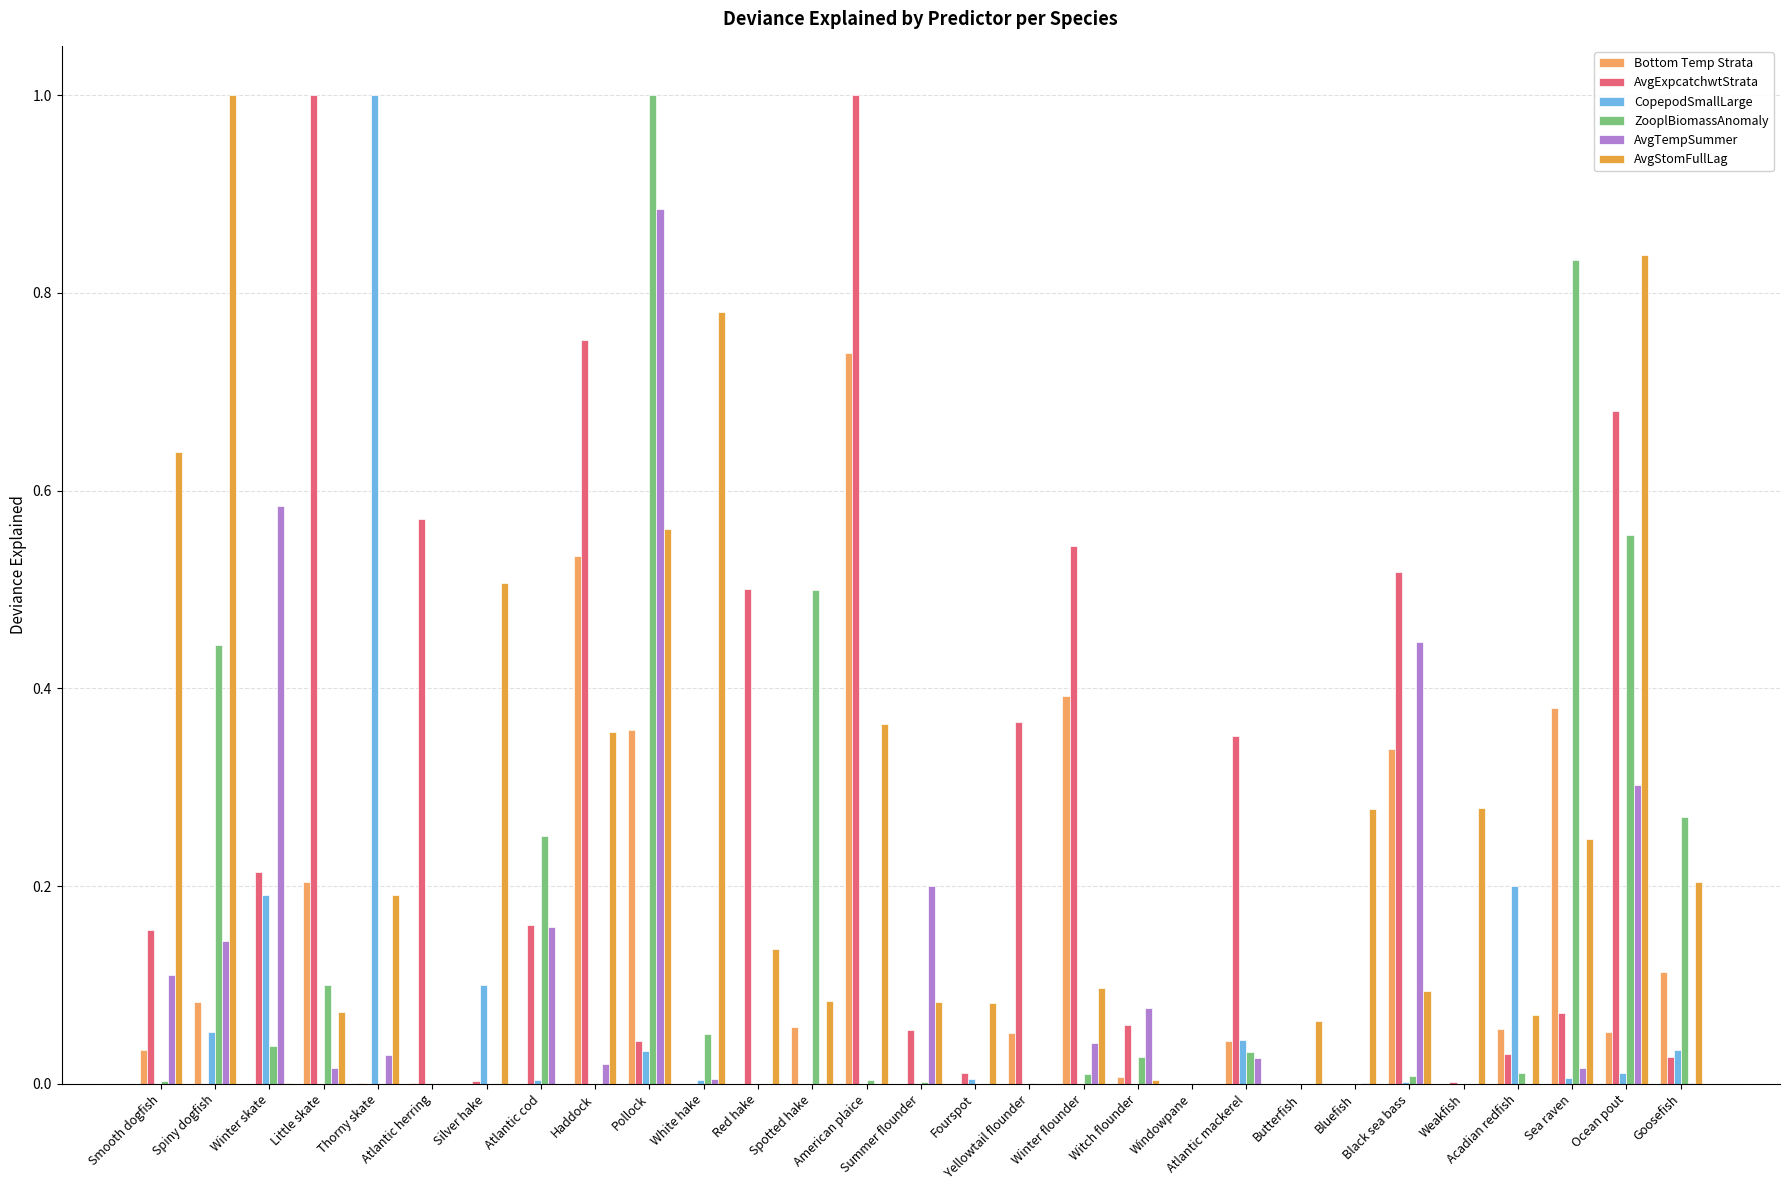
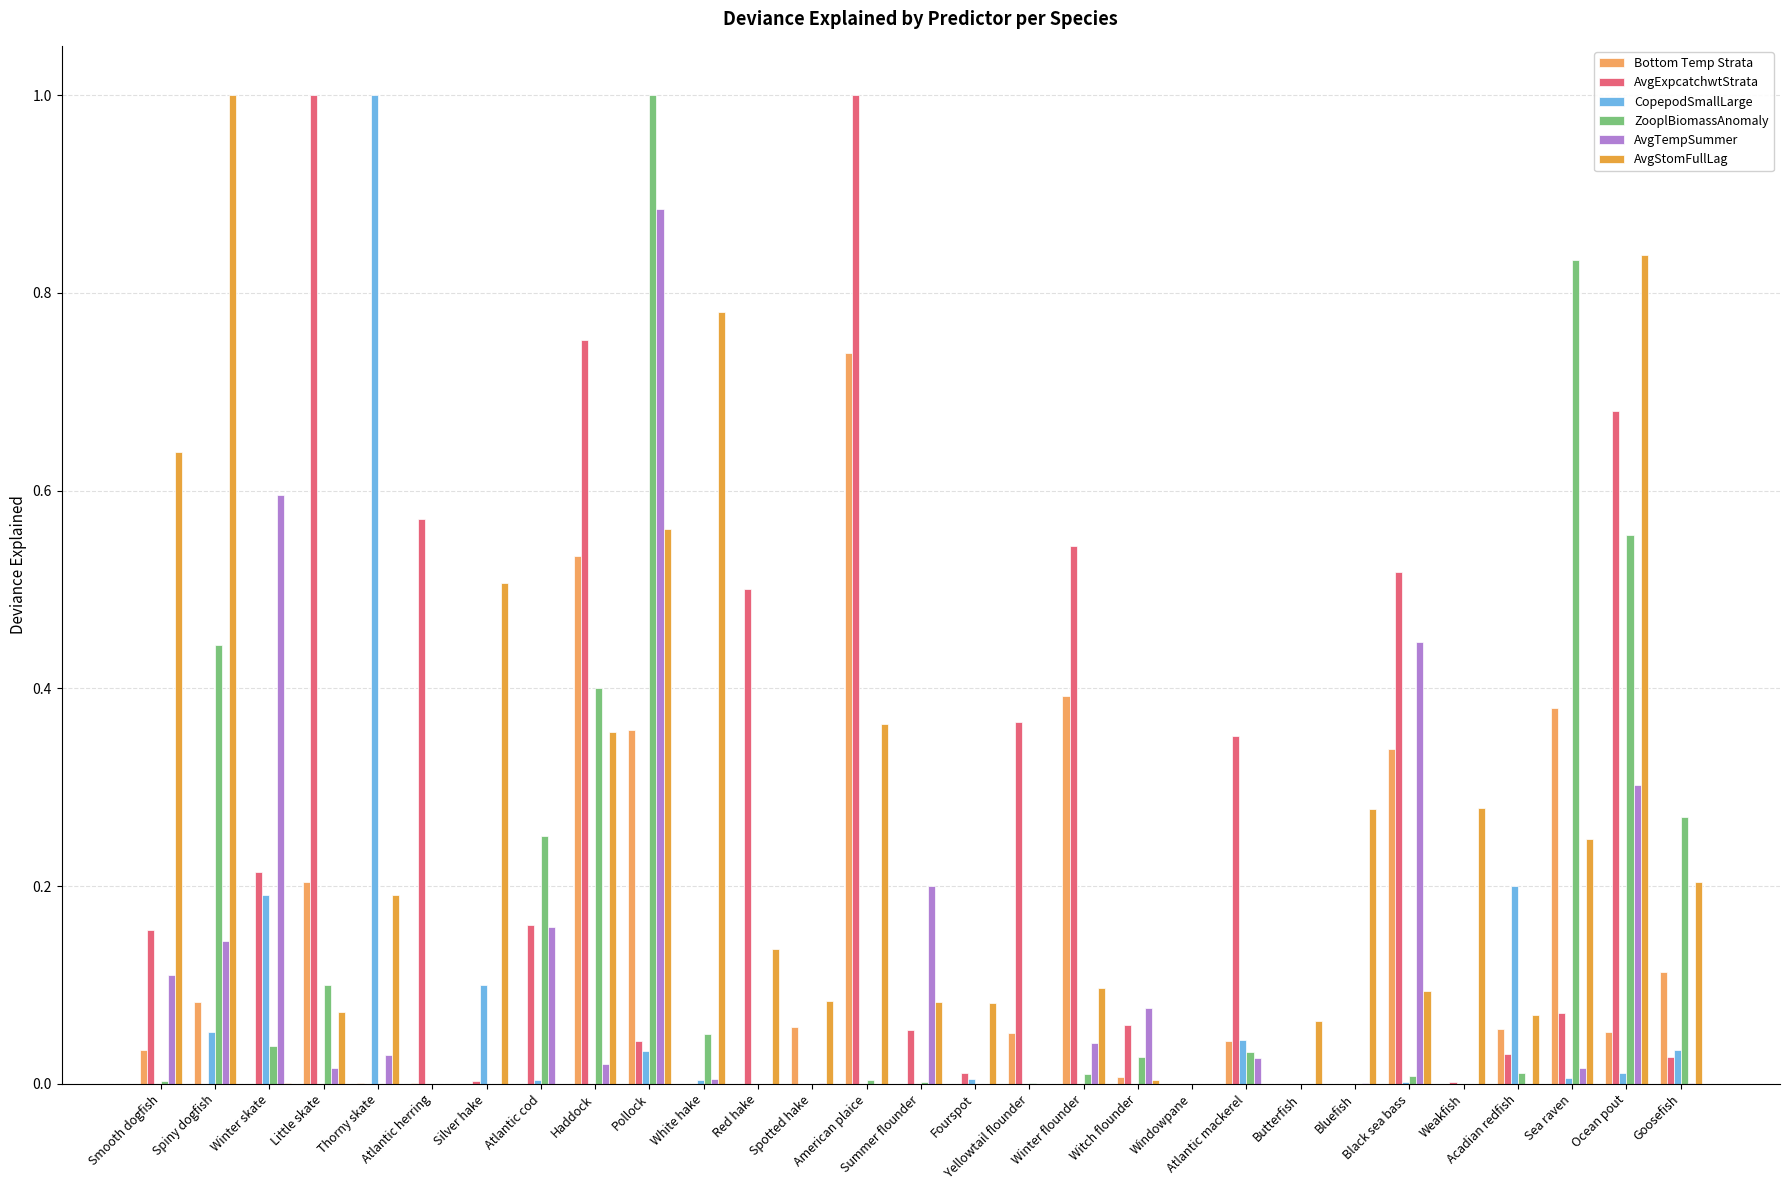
AvgTempSummer, Winter skate: 0.59 -> 0.60
ZooplBiomassAnomaly, Haddock: 0.0 -> 0.4
ZooplBiomassAnomaly, Spotted hake: 0.5 -> 0.0
